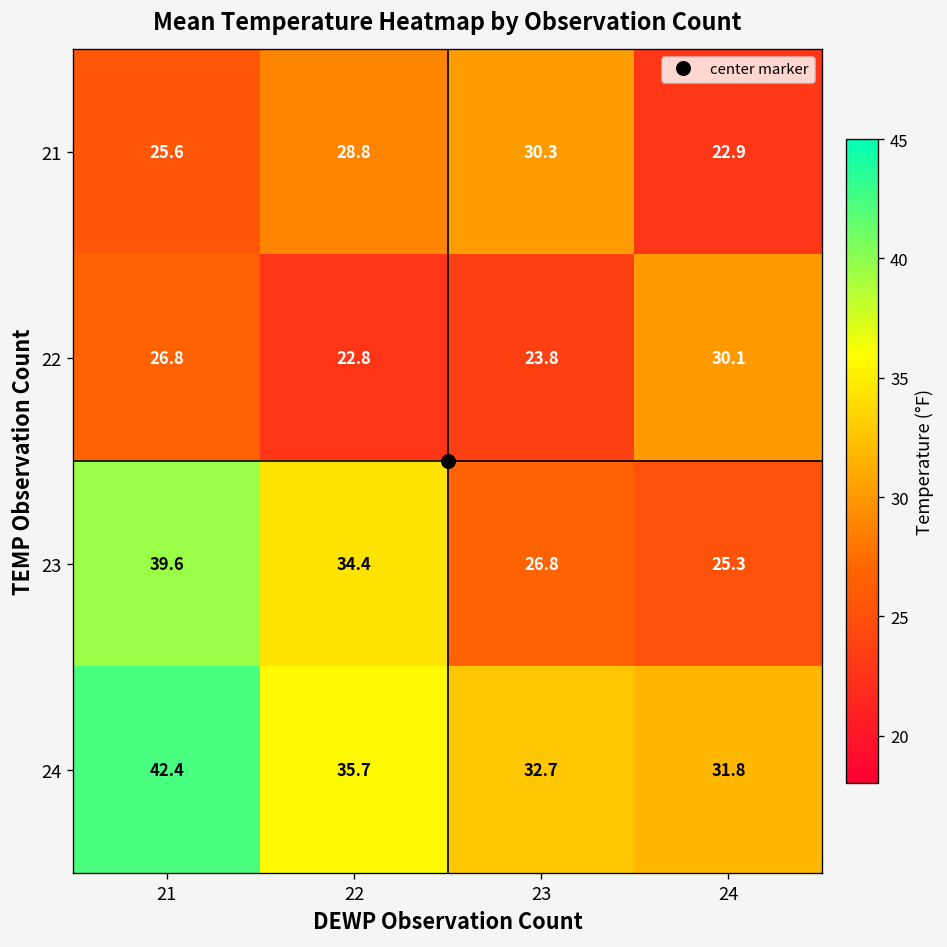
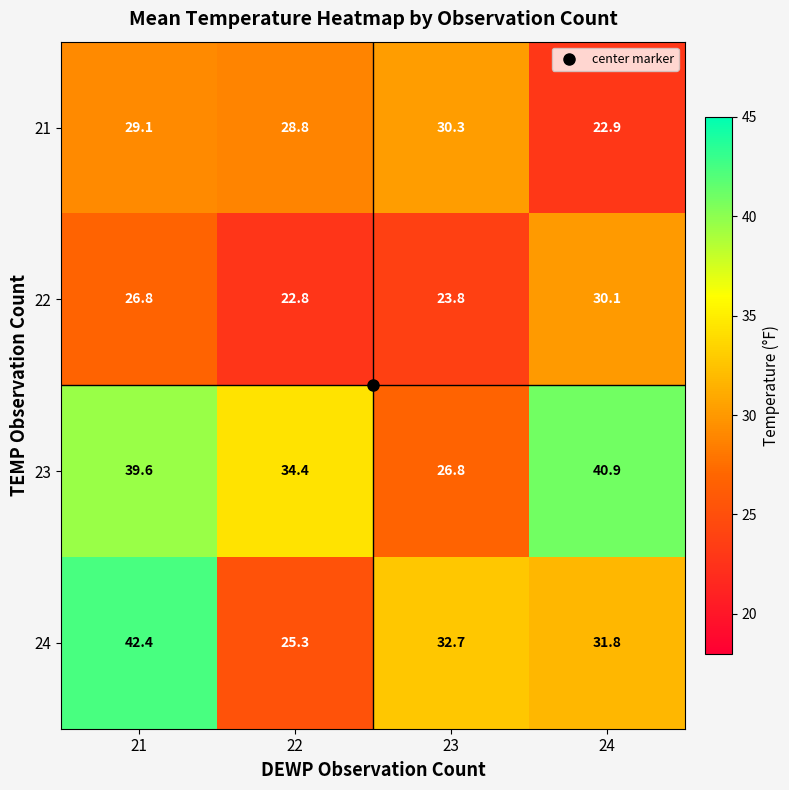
21, 21: 25.6 -> 29.1
23, 24: 25.3 -> 40.9
24, 22: 35.7 -> 25.3
